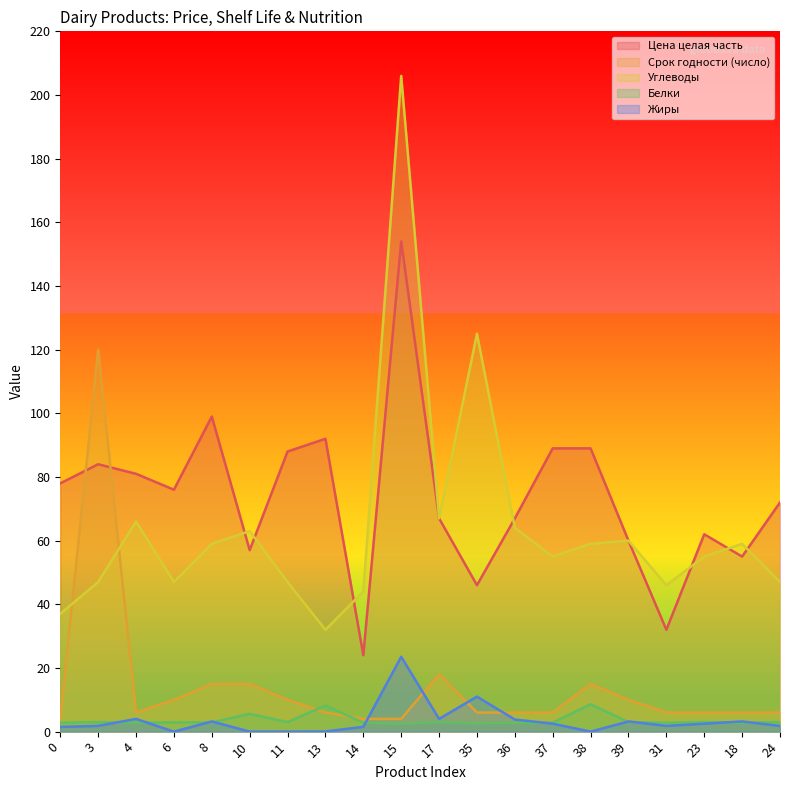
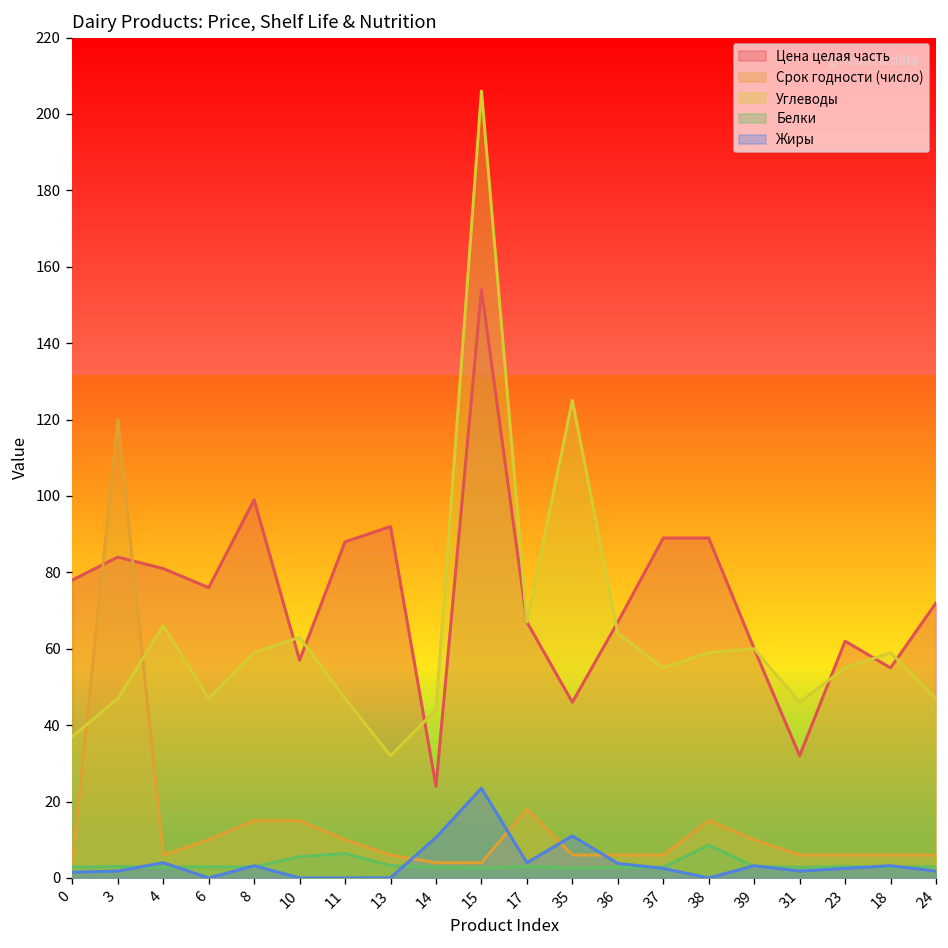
Белки, 11: 3 -> 6
Белки, 13: 8 -> 3
Жиры, 14: 2 -> 11
